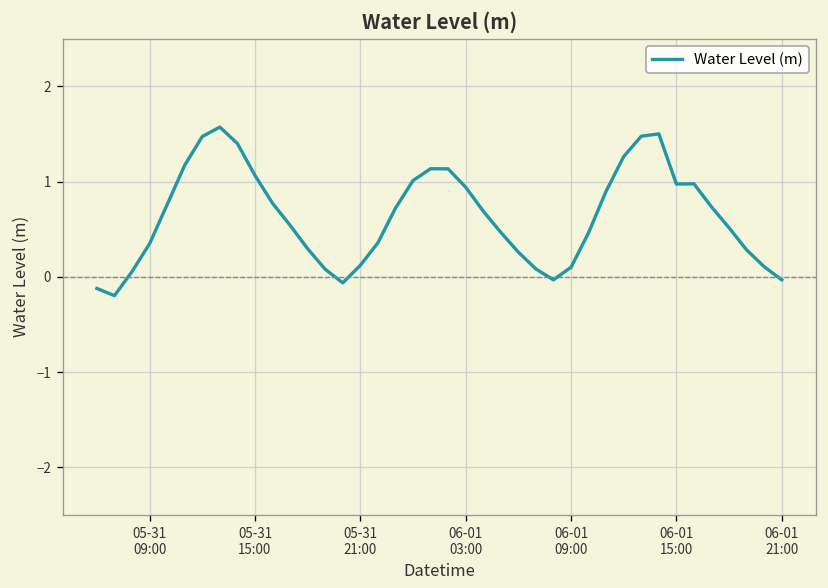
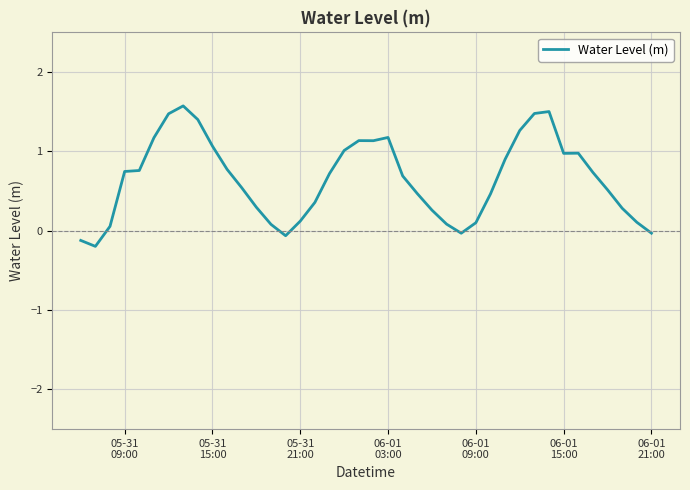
05-31 09:00: 0.3 -> 0.7
06-01 03:00: 0.9 -> 1.2
